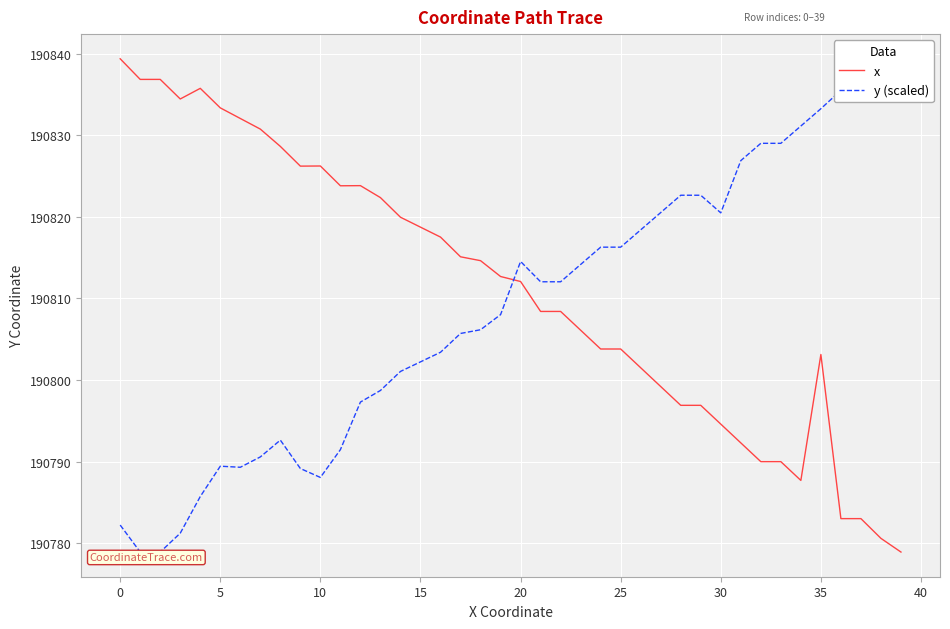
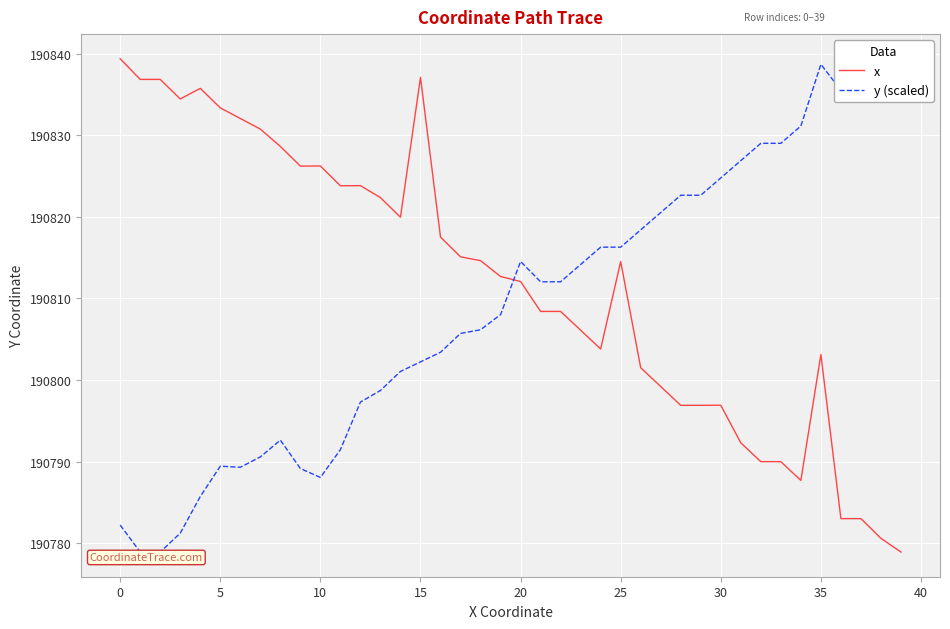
x, 15: 190819 -> 190837
x, 25: 190804 -> 190815
x, 30: 190795 -> 190797
y (scaled), 30: 190820 -> 190825
y (scaled), 35: 190833 -> 190839
